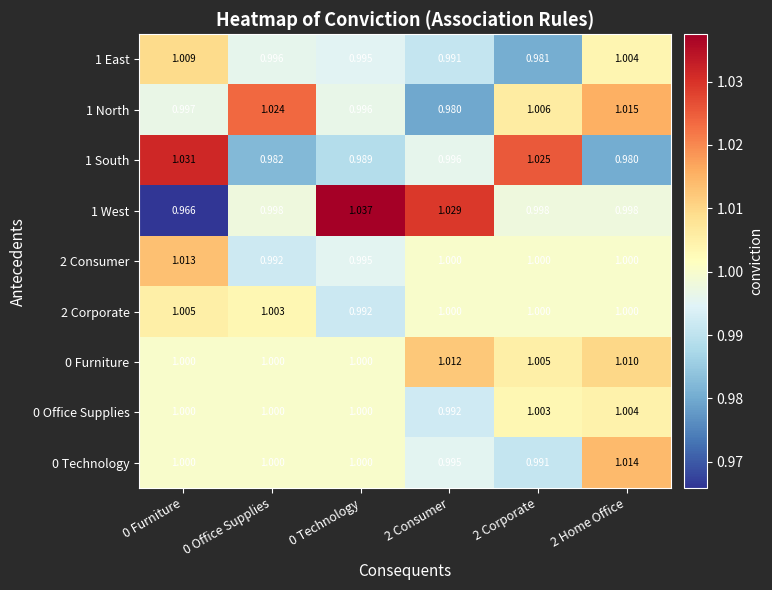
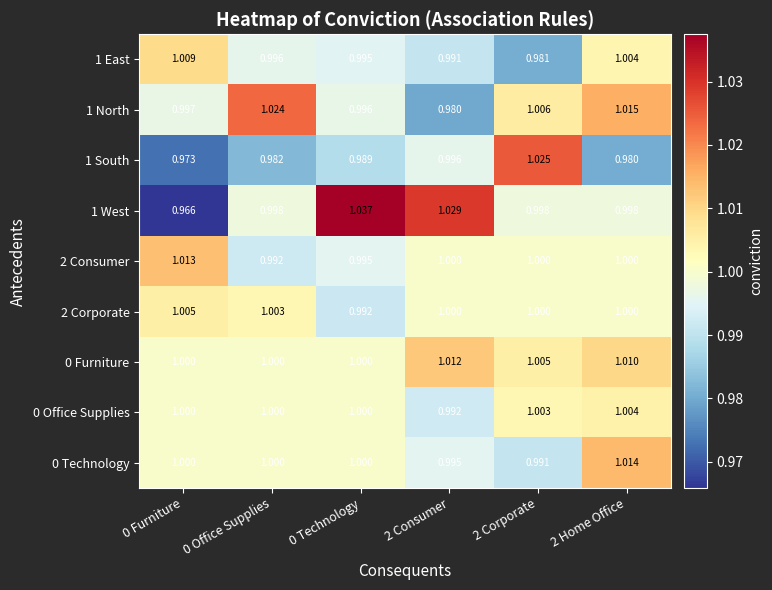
1 South, 0 Furniture: 1.031 -> 0.973
